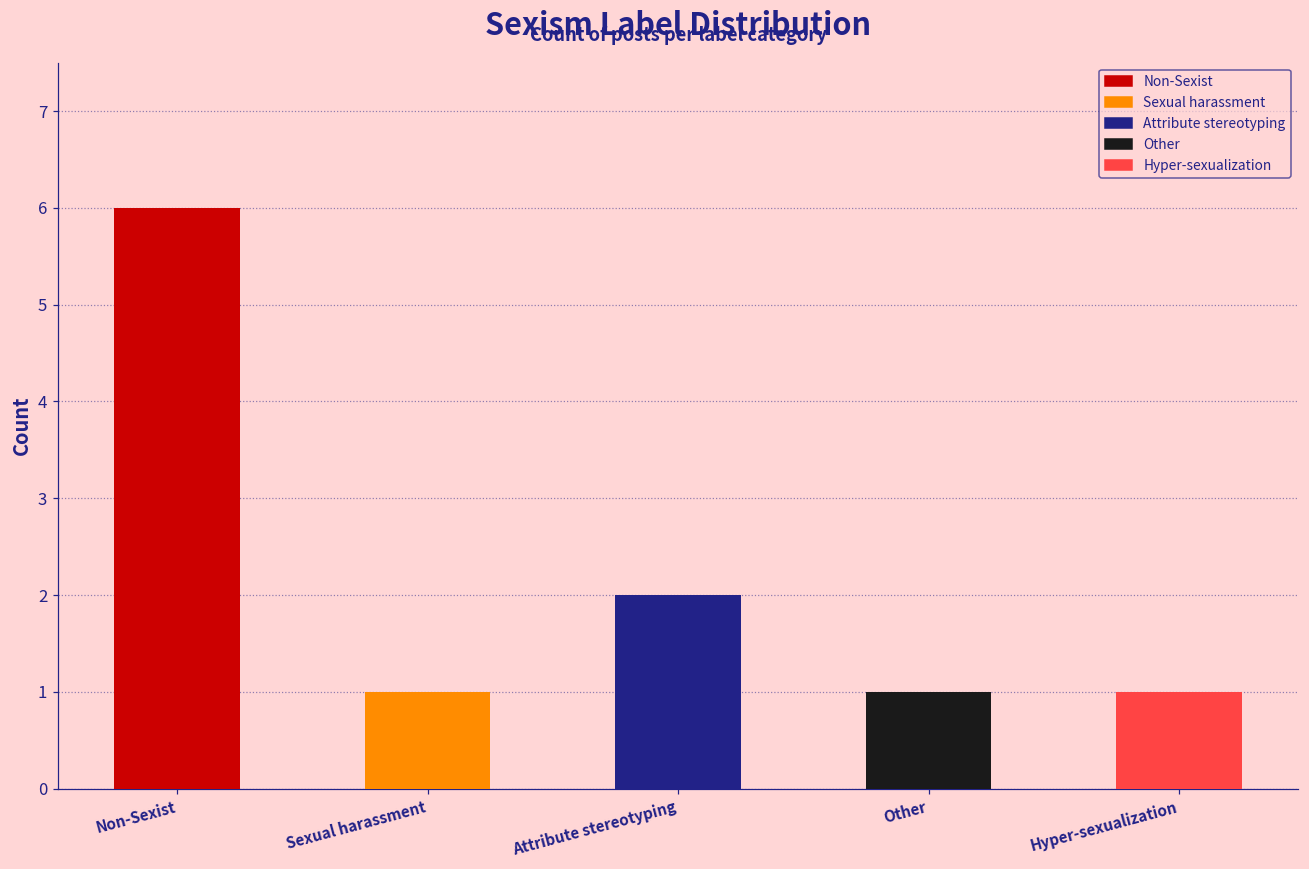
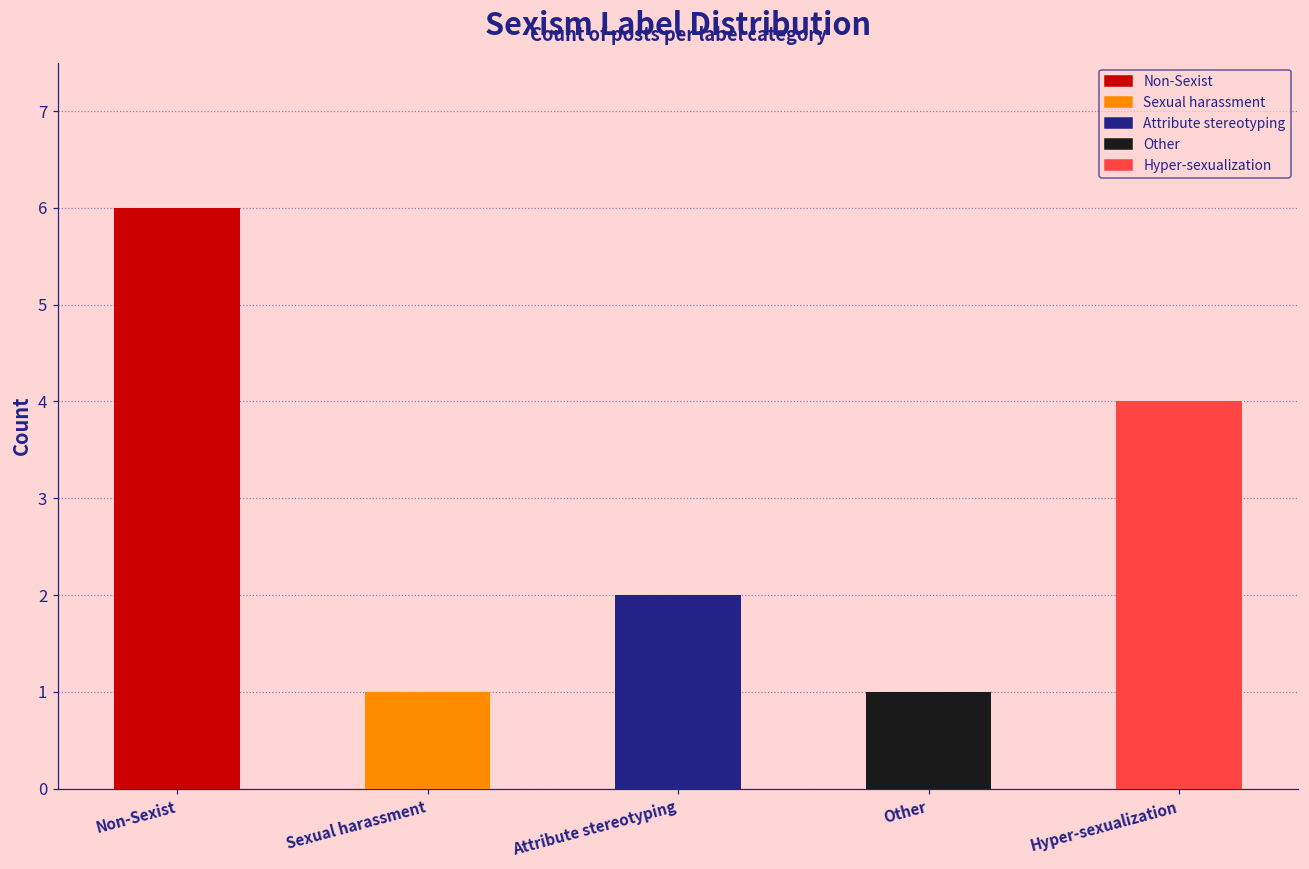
Hyper-sexualization: 1 -> 4
